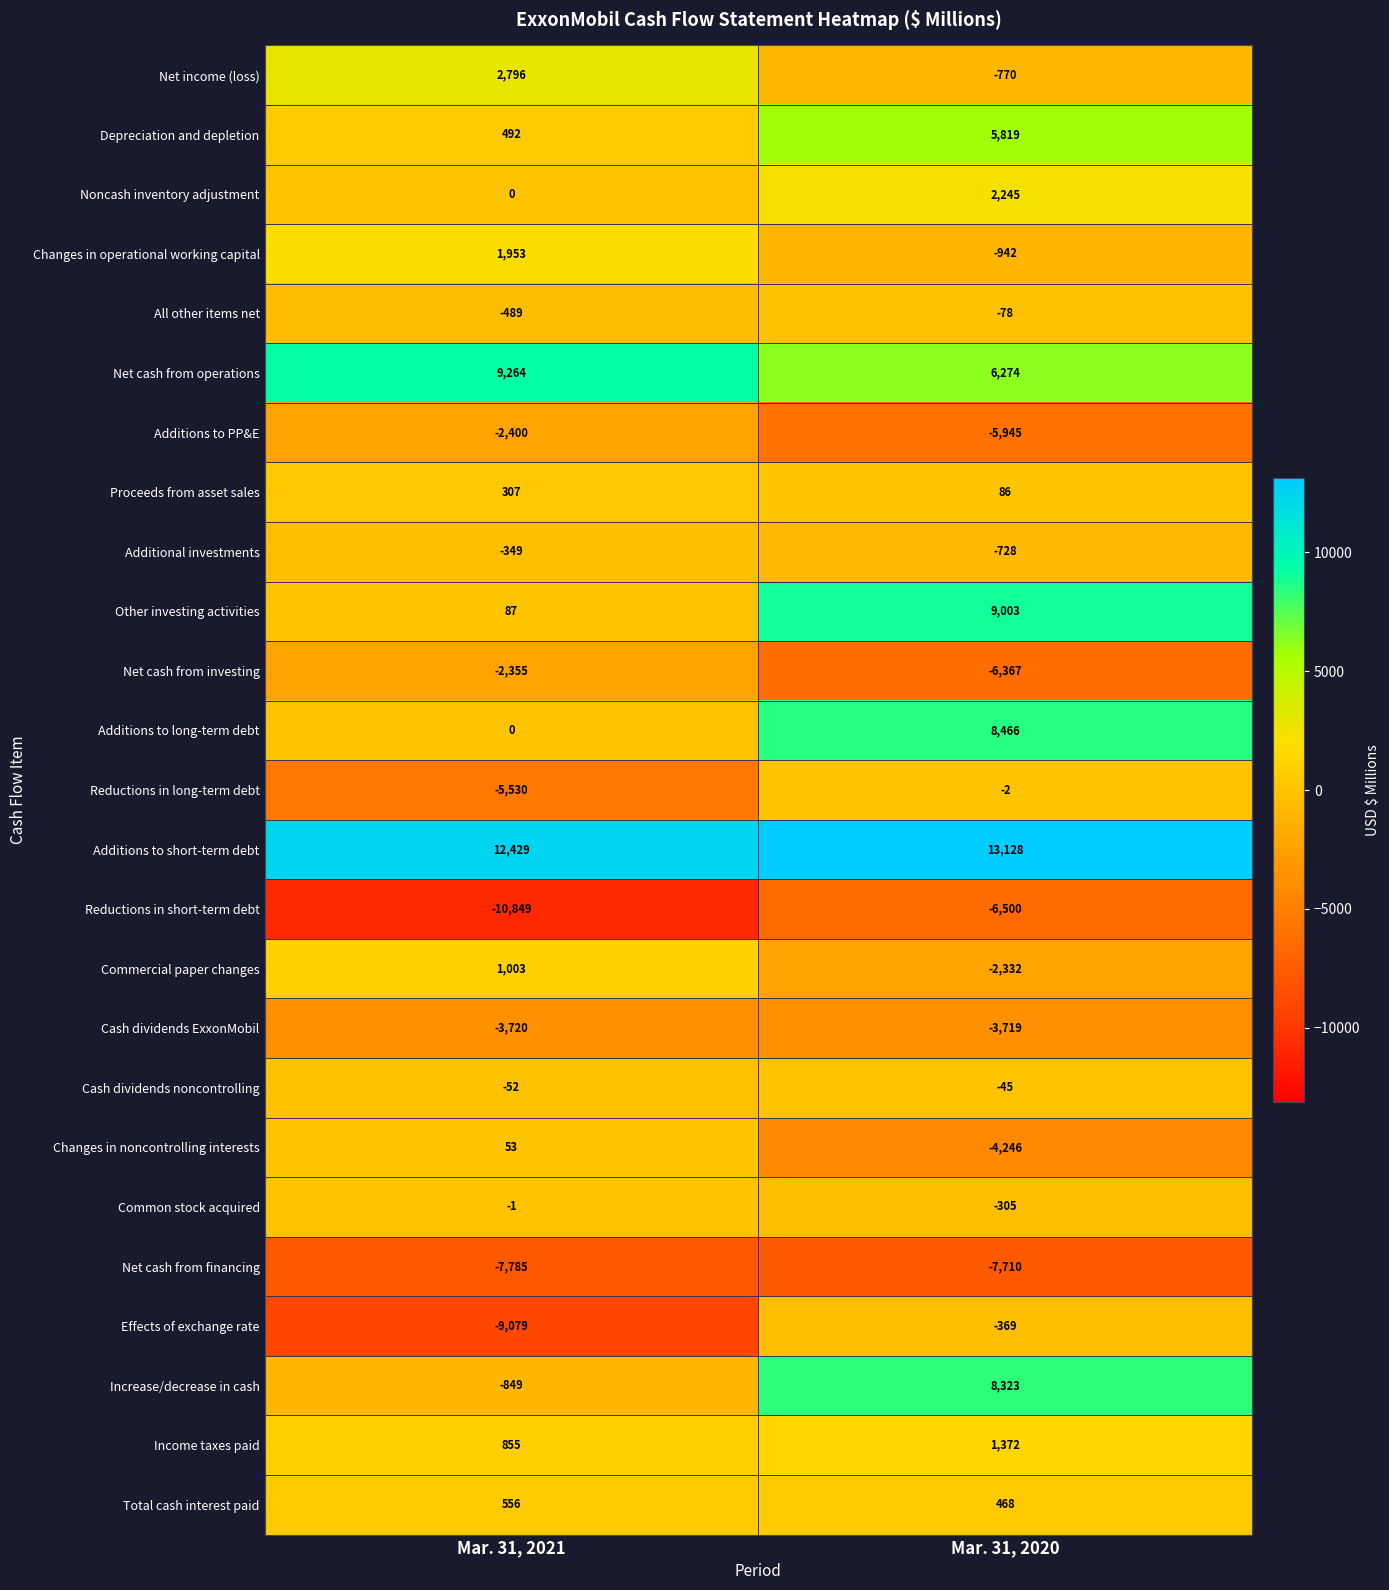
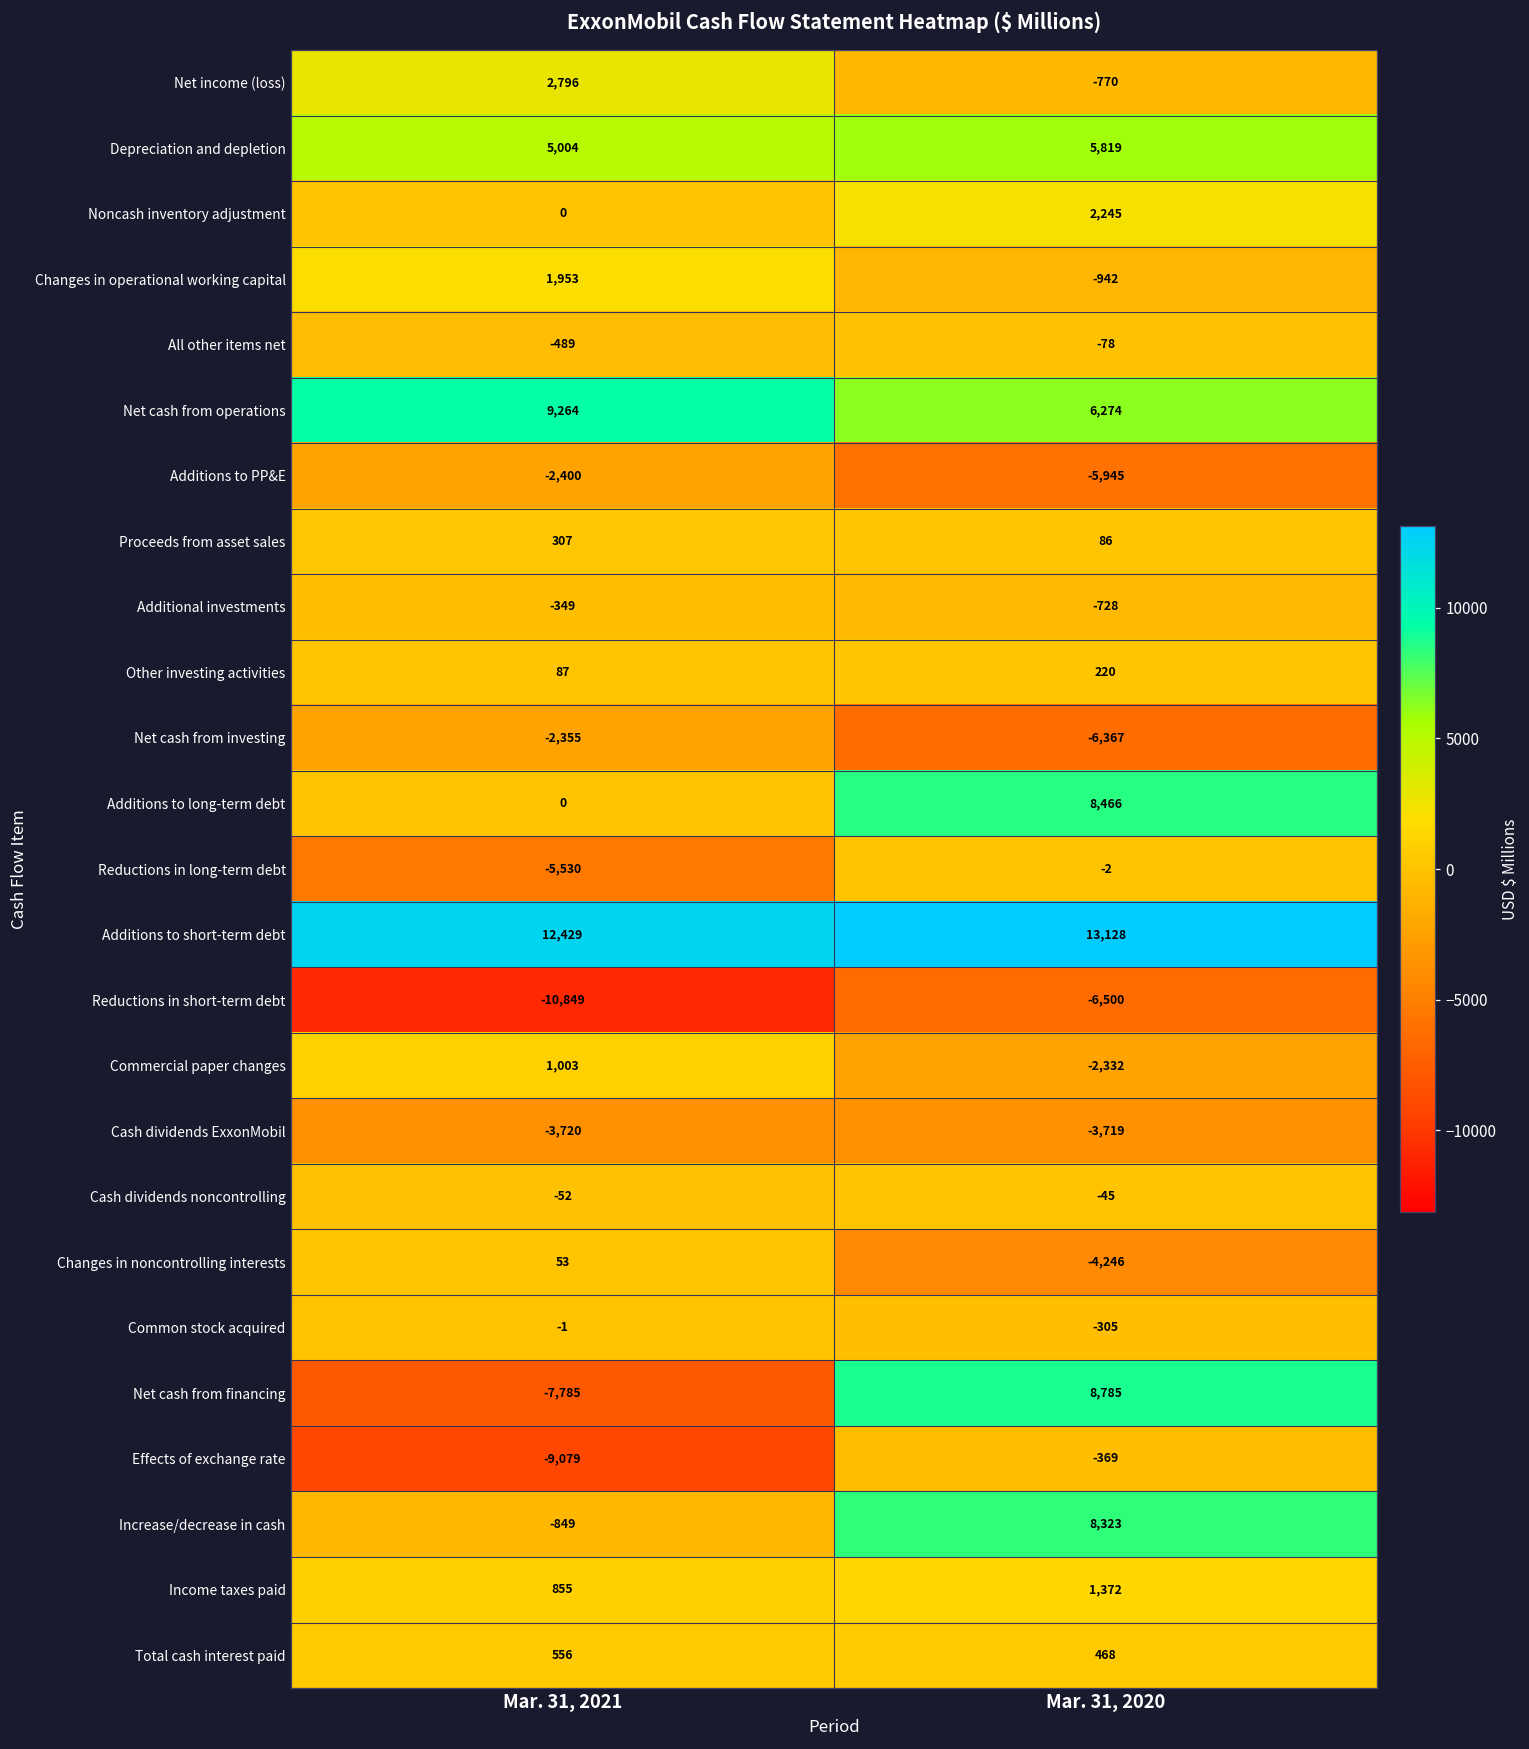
Depreciation and depletion, Mar. 31, 2021: 492 -> 5,004
Other investing activities, Mar. 31, 2020: 9,003 -> 220
Net cash from financing, Mar. 31, 2020: -7,710 -> 8,785
